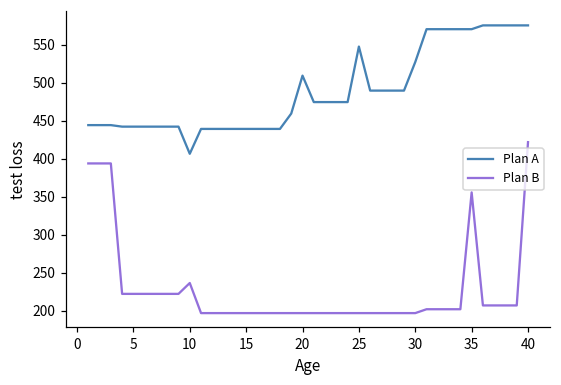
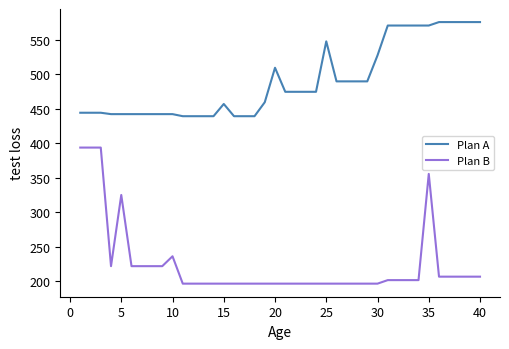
Plan B, 5: 220 -> 330
Plan A, 10: 410 -> 440
Plan A, 15: 440 -> 460
Plan B, 40: 420 -> 210
